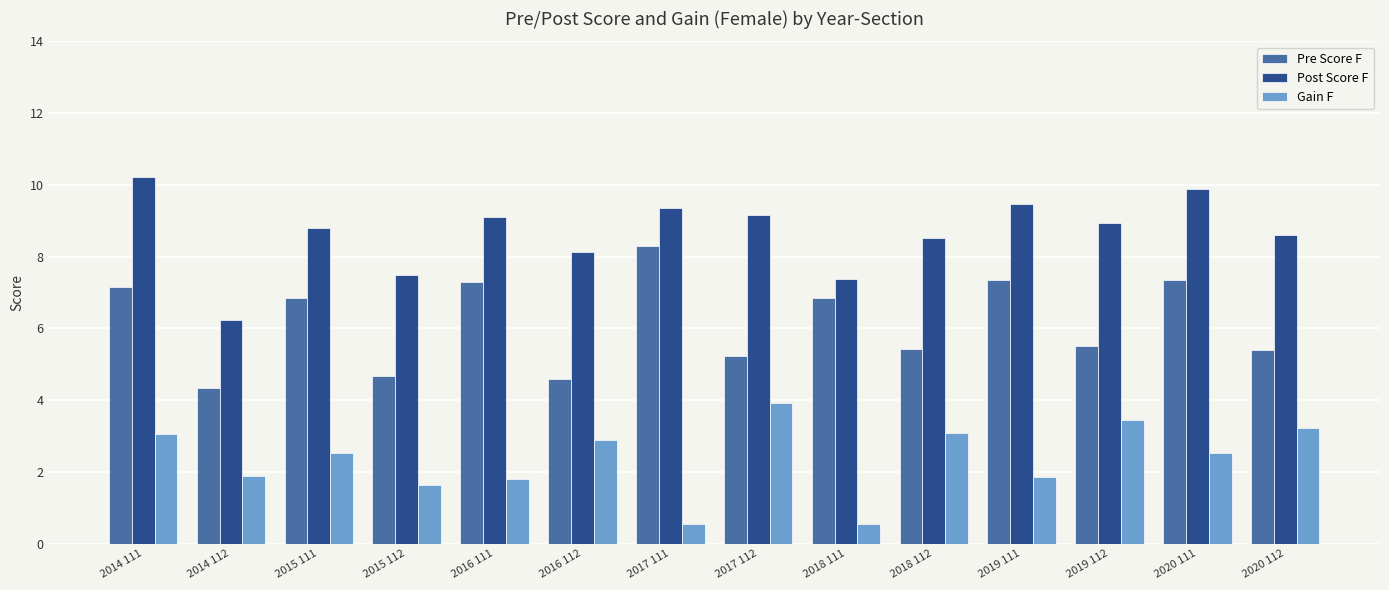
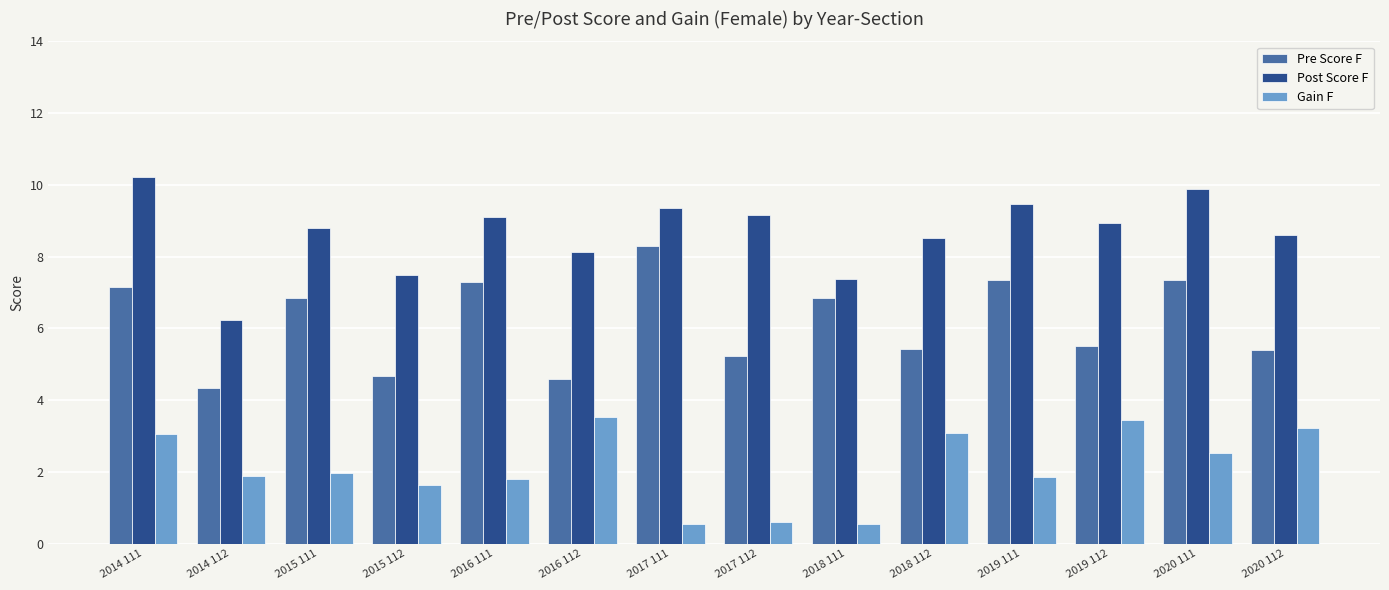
Gain F, 2015 111: 2.5 -> 2.0
Gain F, 2016 112: 2.9 -> 3.5
Gain F, 2017 112: 3.9 -> 0.6
